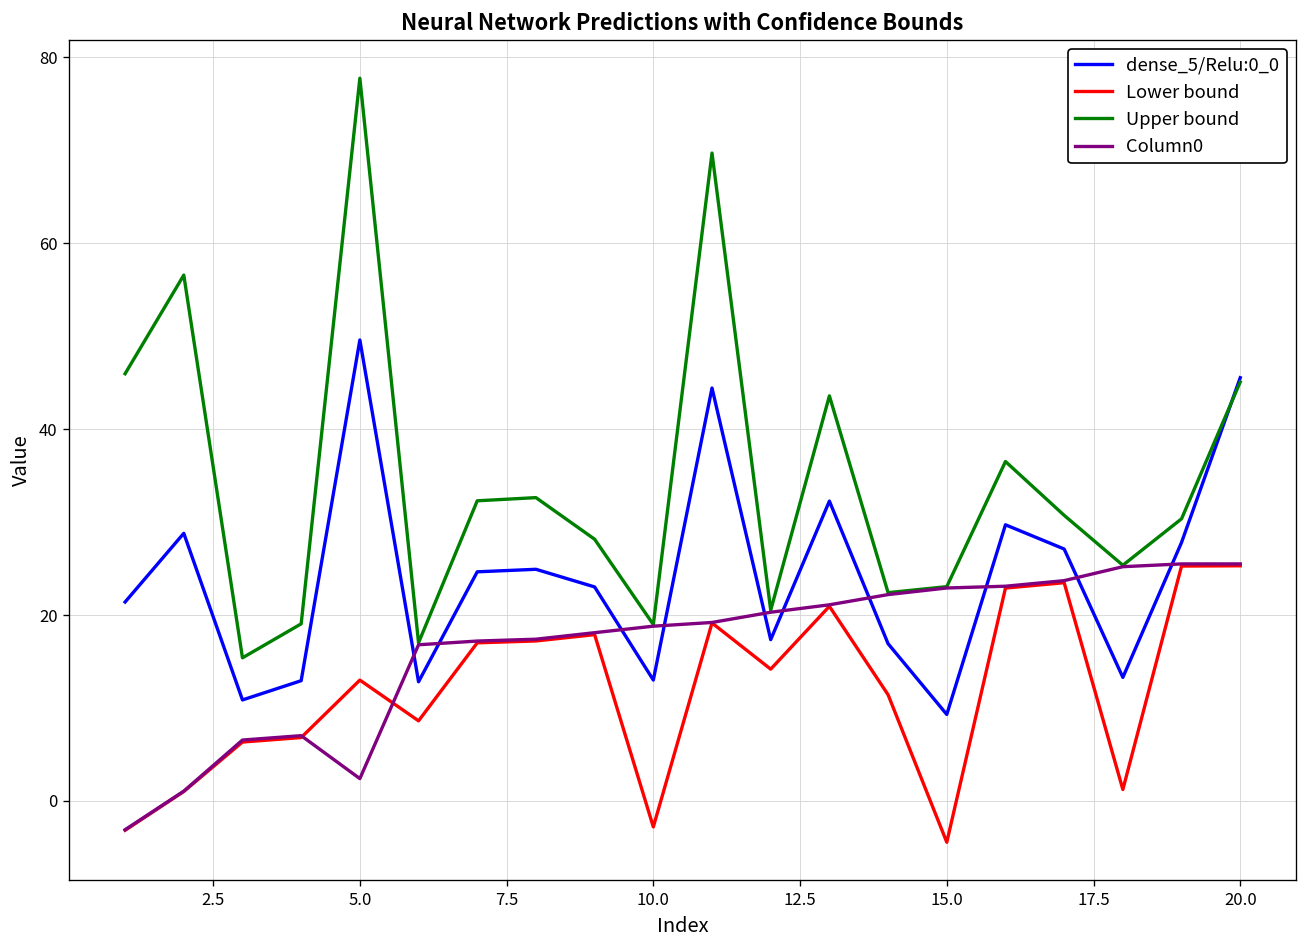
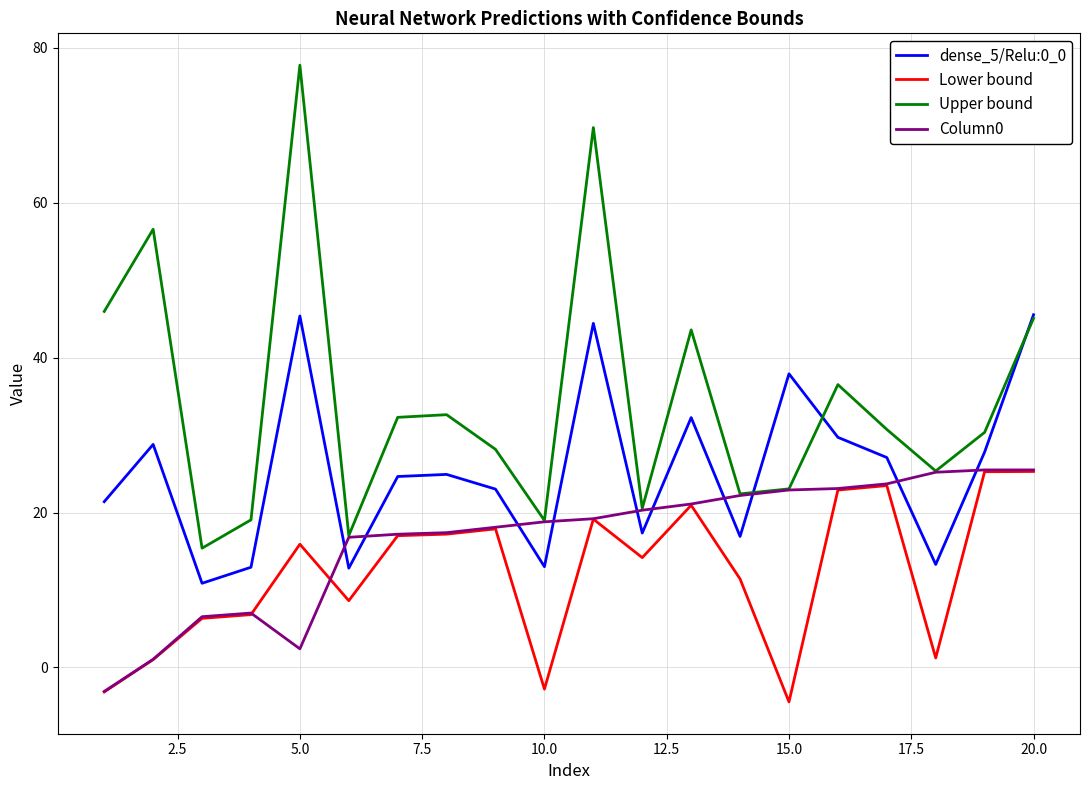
dense_5/Relu:0_0, 5.0: 50 -> 45
Lower bound, 5.0: 13 -> 16
dense_5/Relu:0_0, 15.0: 9 -> 38
